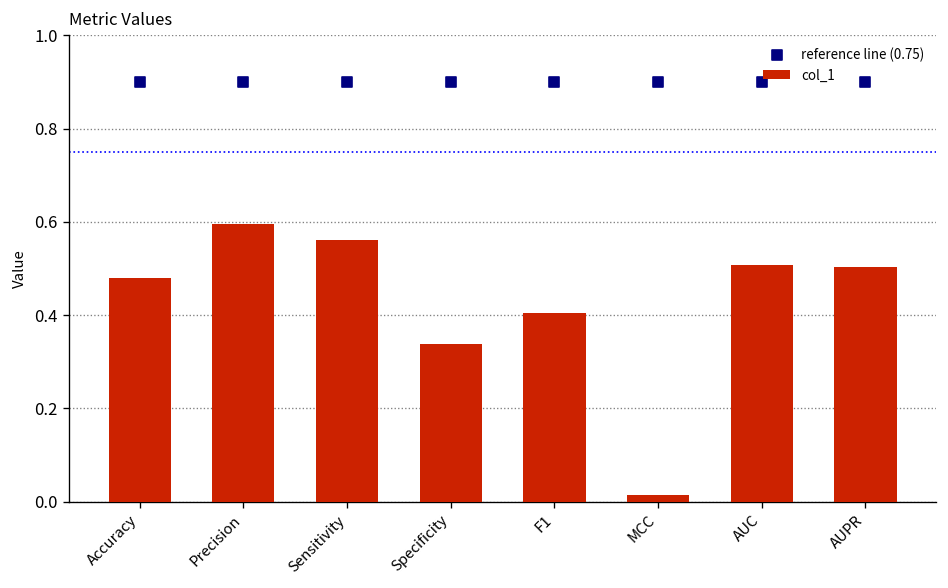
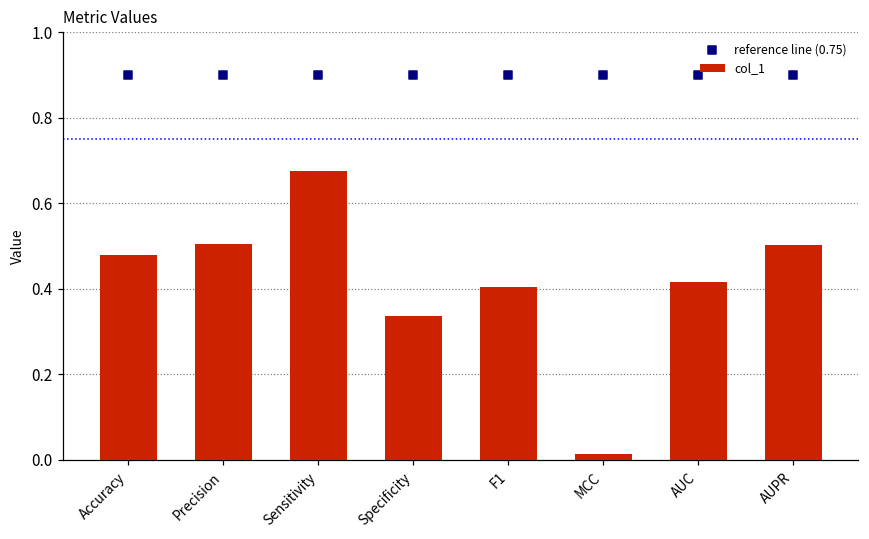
col_1, Precision: 0.59 -> 0.50
col_1, Sensitivity: 0.56 -> 0.68
col_1, AUC: 0.51 -> 0.42
